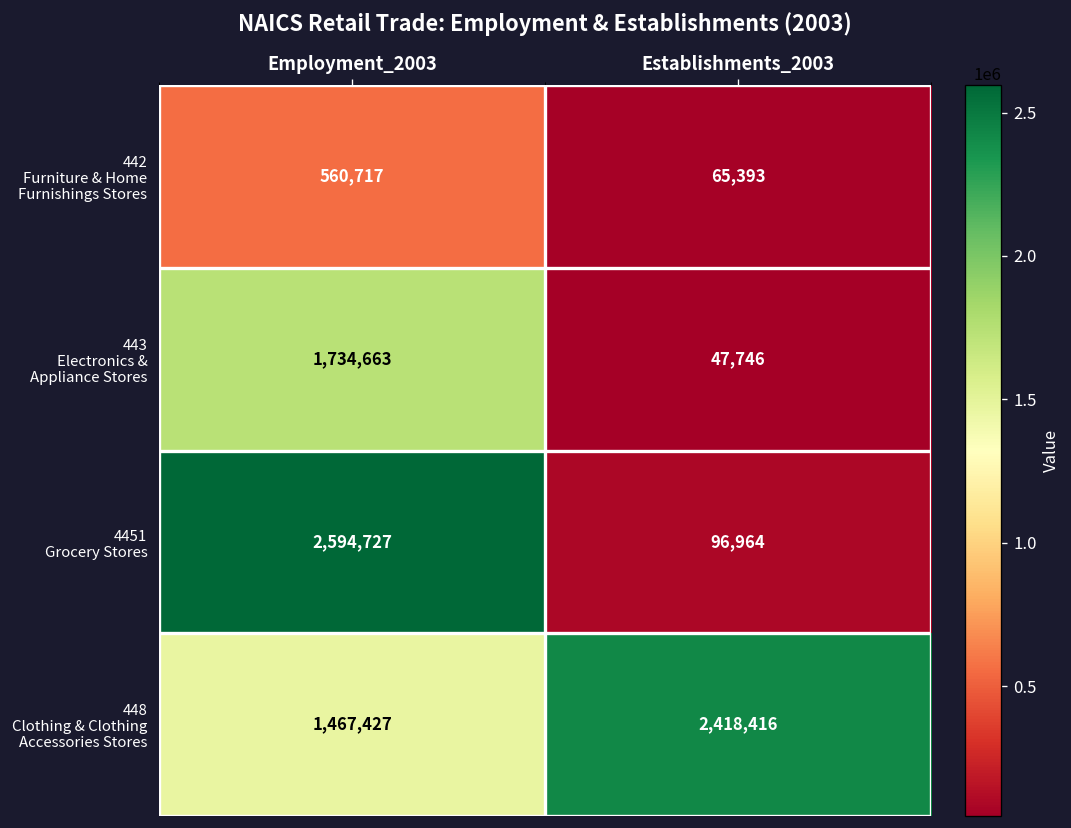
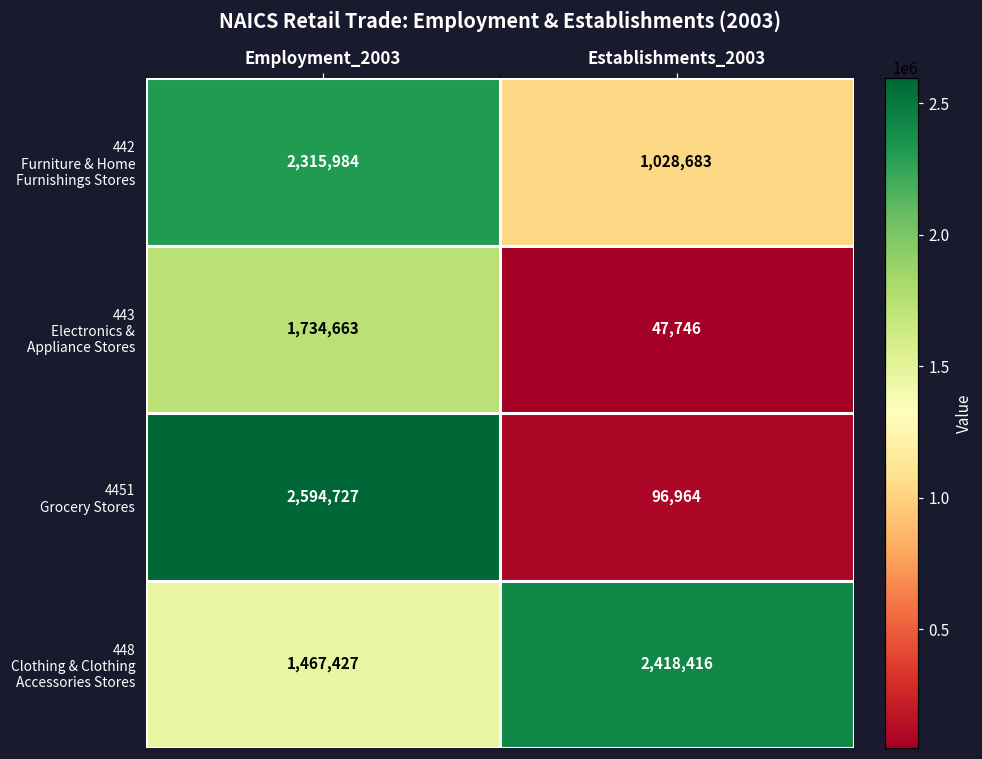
442 Furniture & Home Furnishings Stores, Employment_2003: 560,717 -> 2,315,984
442 Furniture & Home Furnishings Stores, Establishments_2003: 65,393 -> 1,028,683
